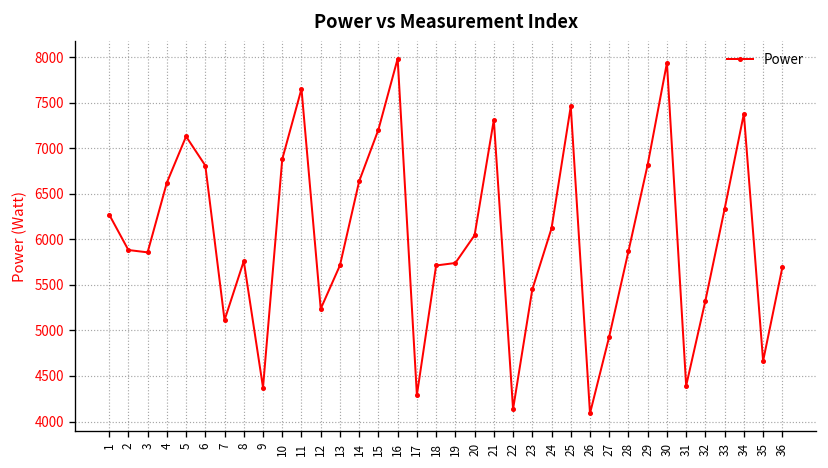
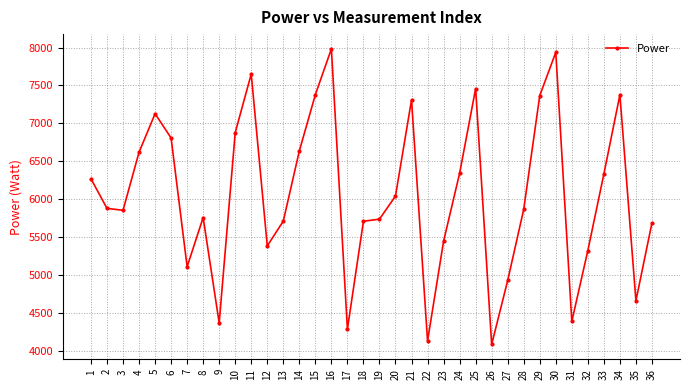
12: 5200 -> 5400
15: 7200 -> 7400
24: 6100 -> 6300
29: 6800 -> 7400
